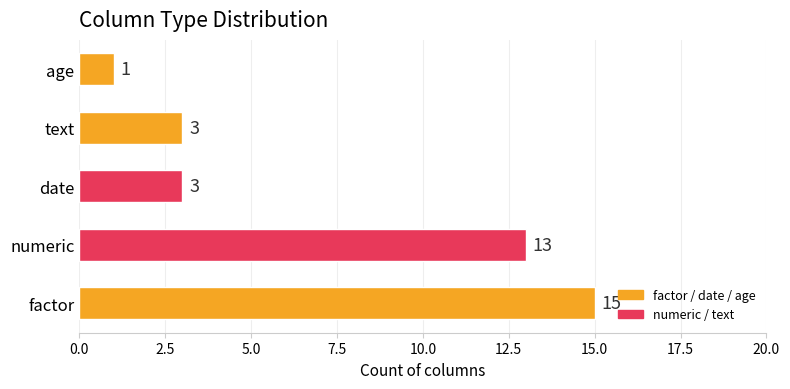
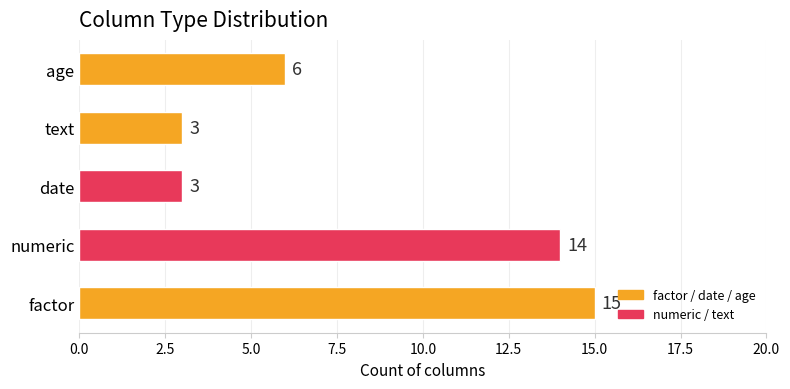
age: 1 -> 6
numeric: 13 -> 14
